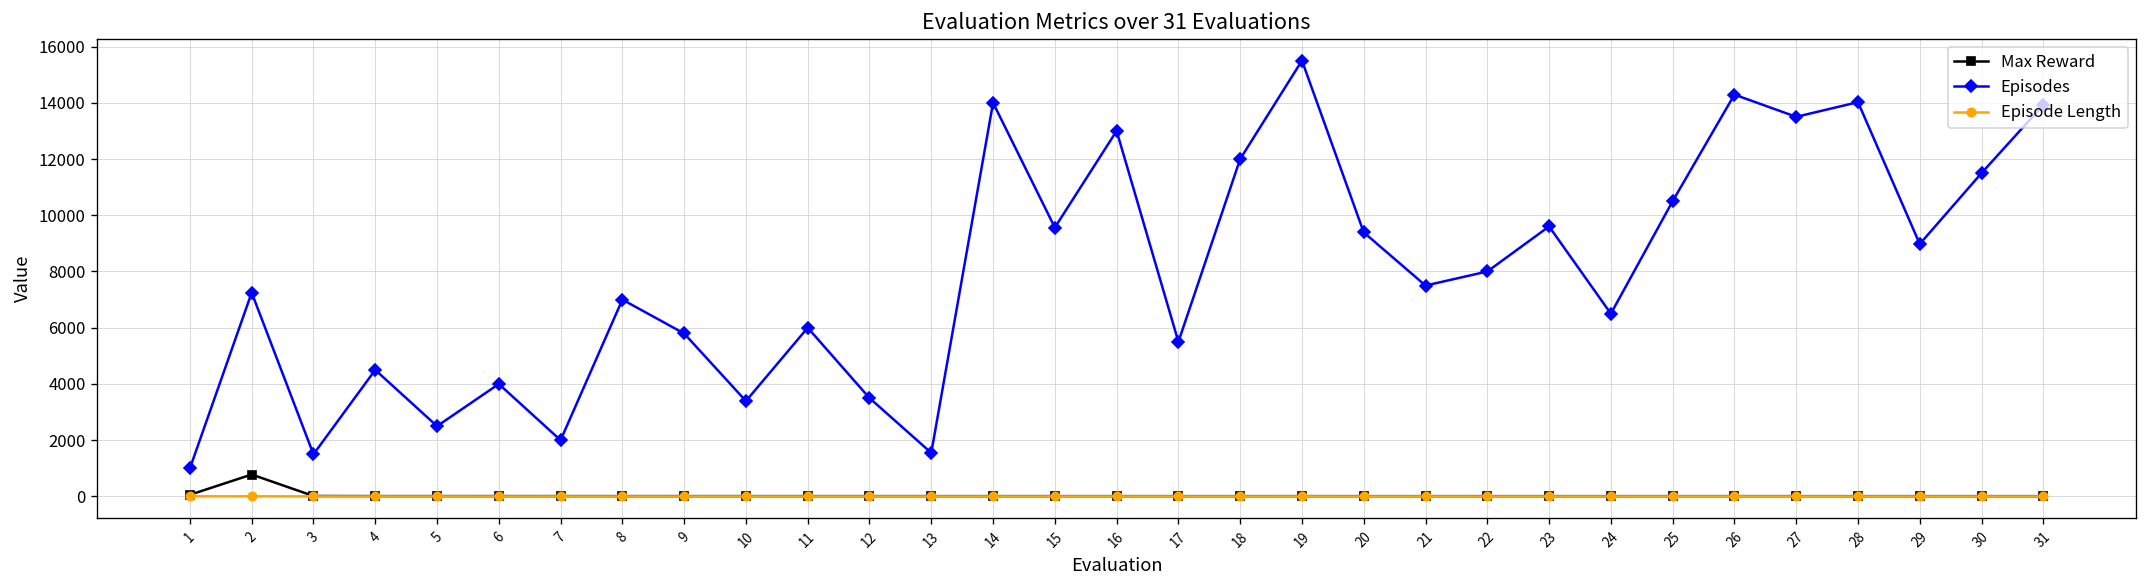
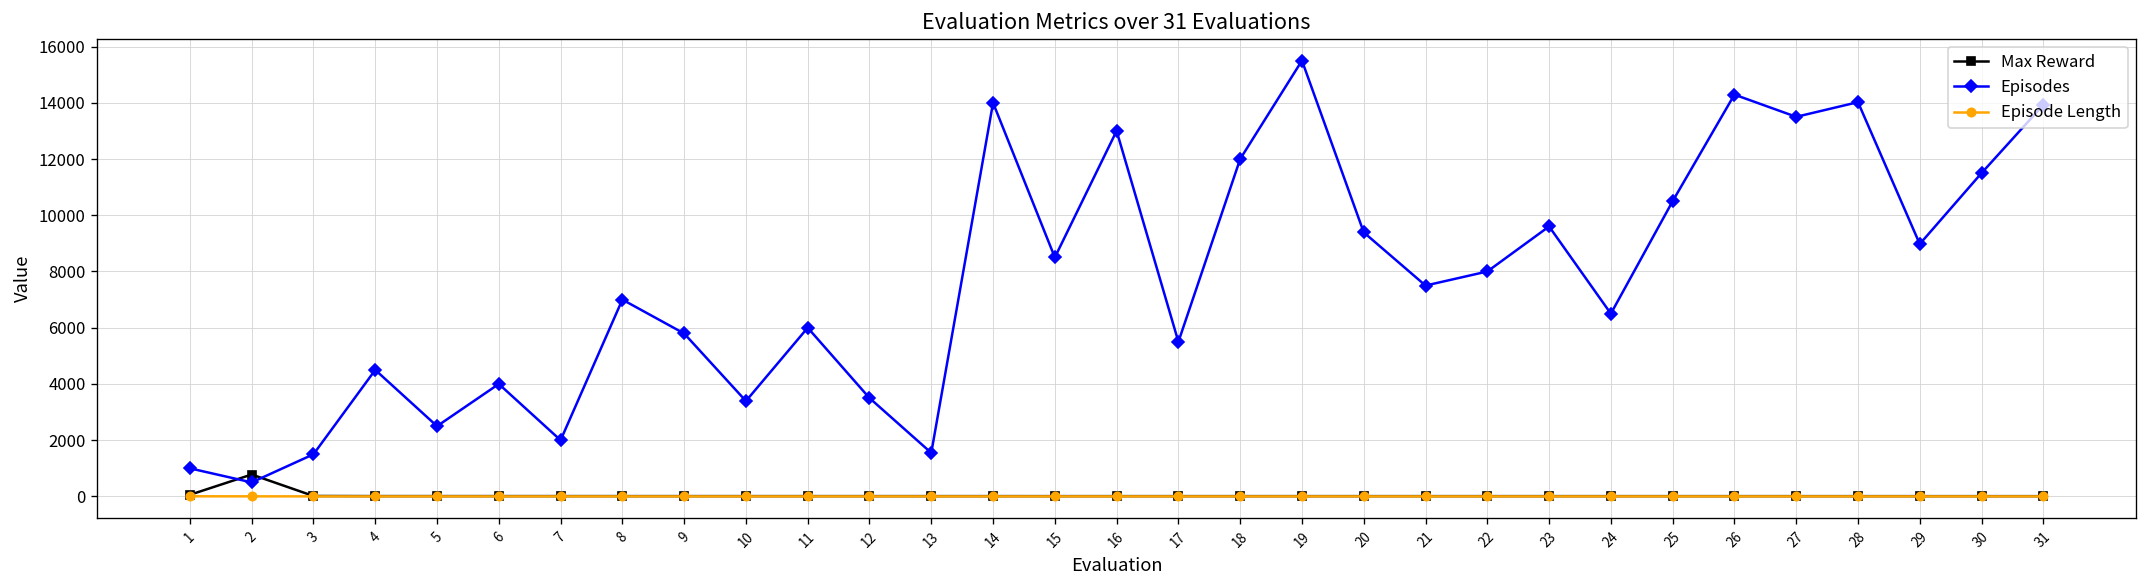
Episodes, 2: 7200 -> 500
Episodes, 15: 9600 -> 8500
